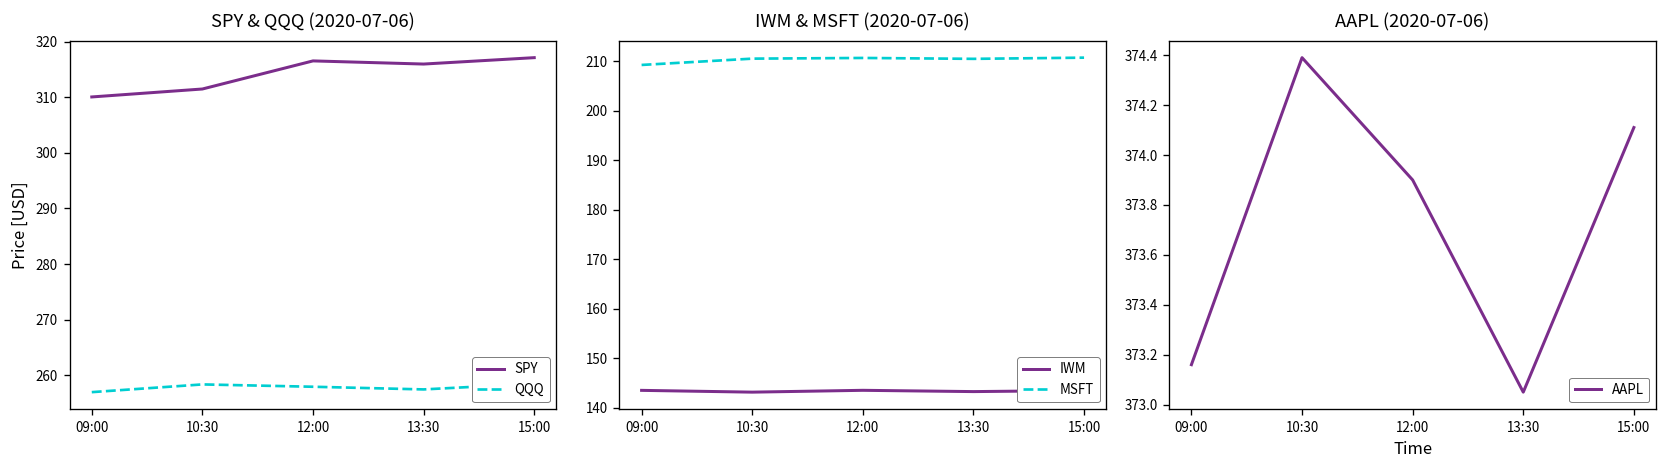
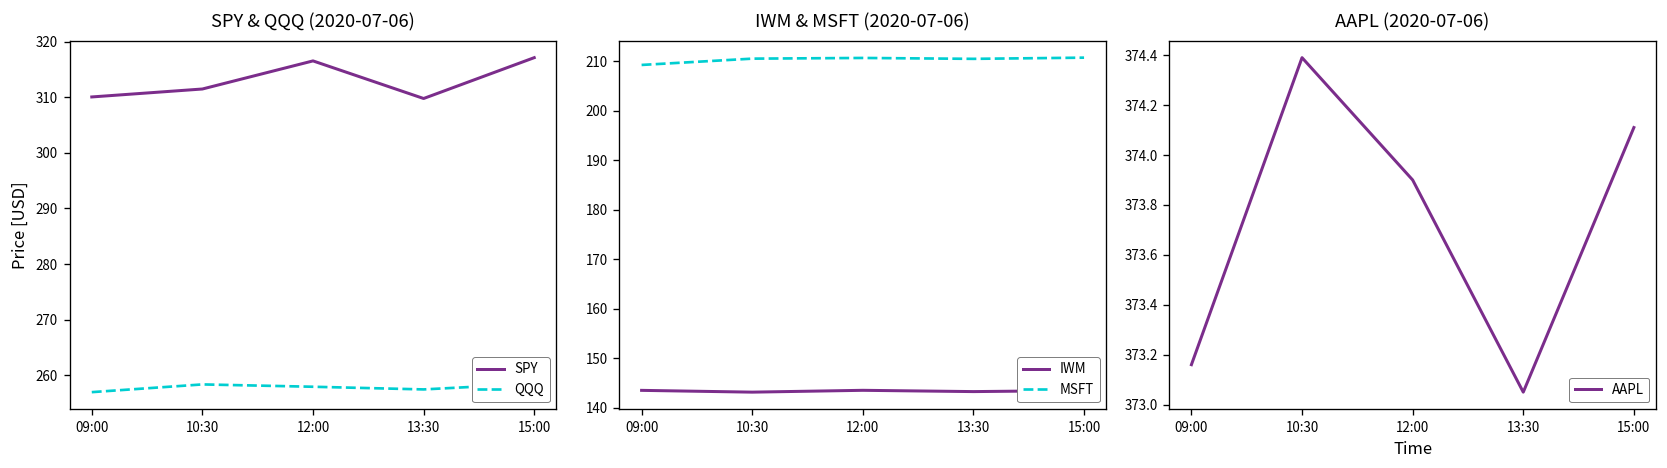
SPY & QQQ (2020-07-06), SPY, 13:30: 316 -> 310
